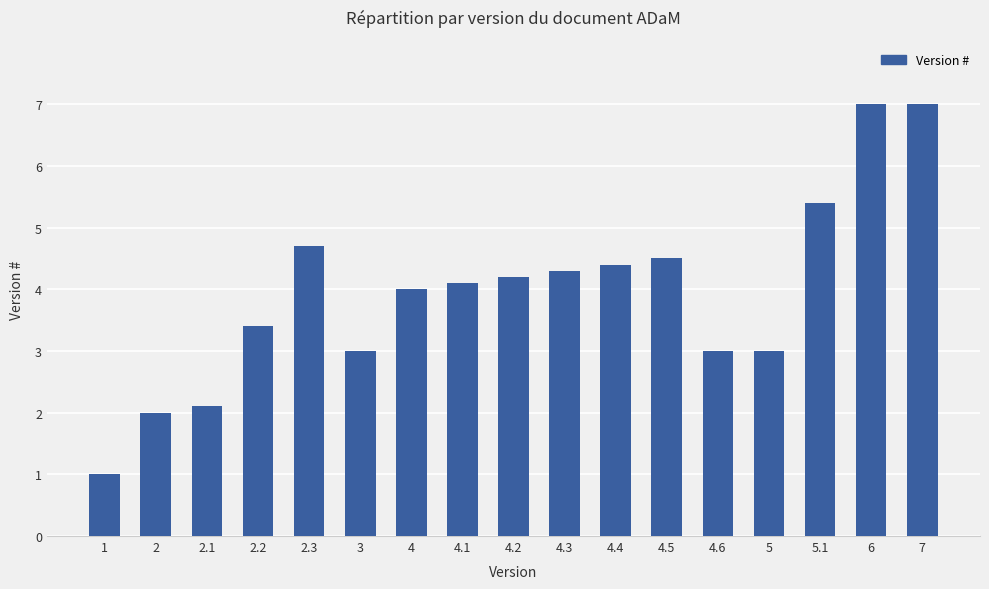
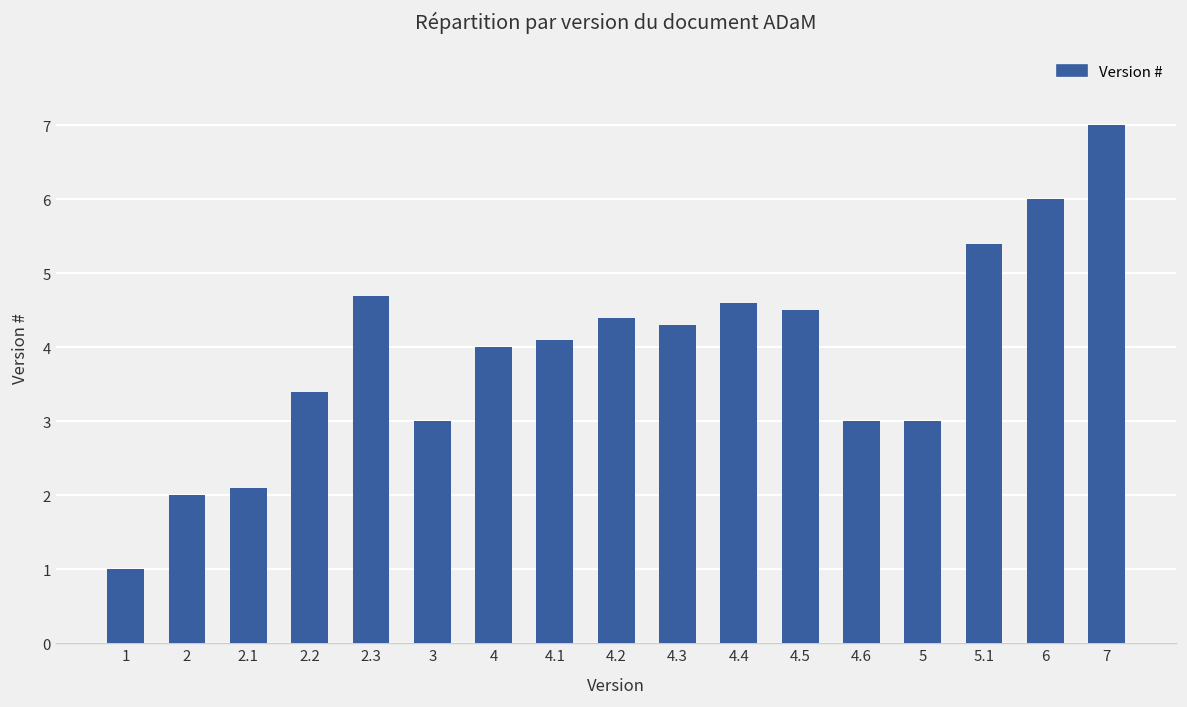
4.2: 4.2 -> 4.4
4.4: 4.4 -> 4.6
6: 7 -> 6
